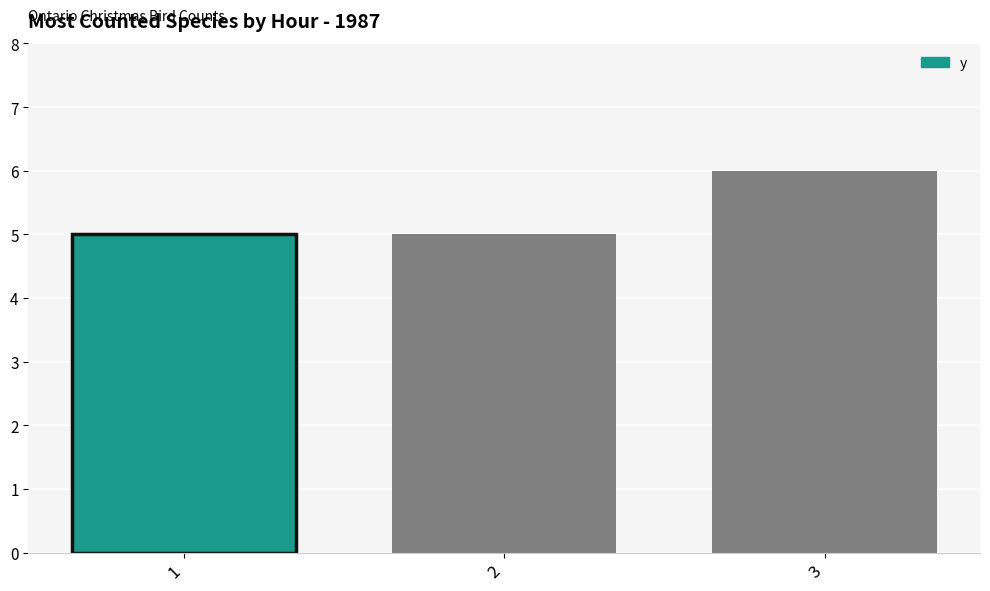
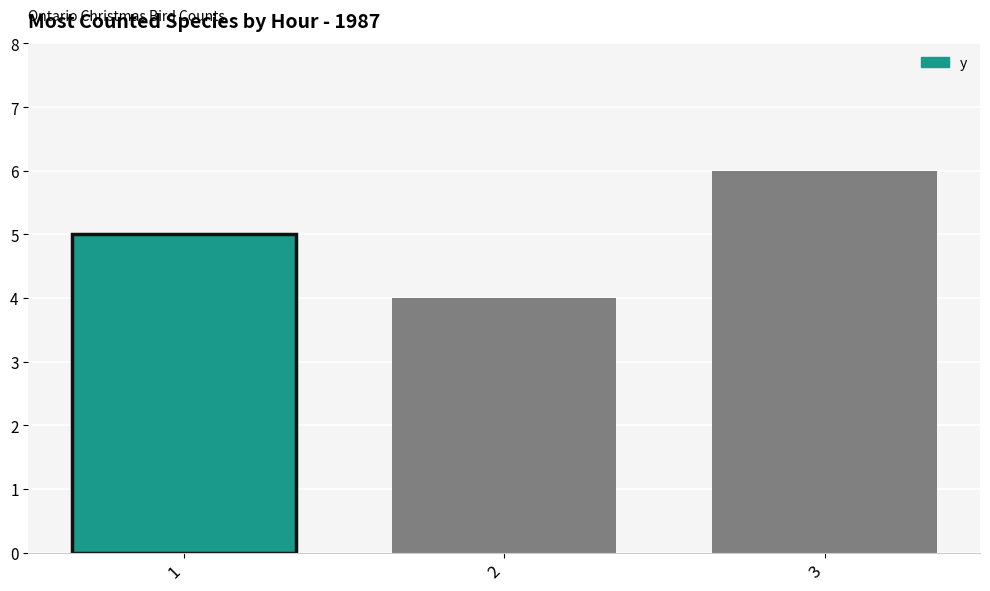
2: 5 -> 4
